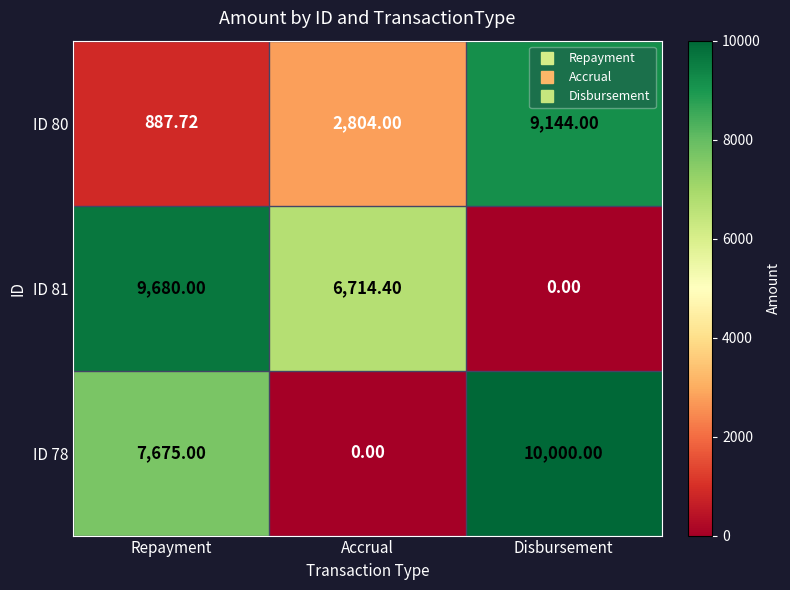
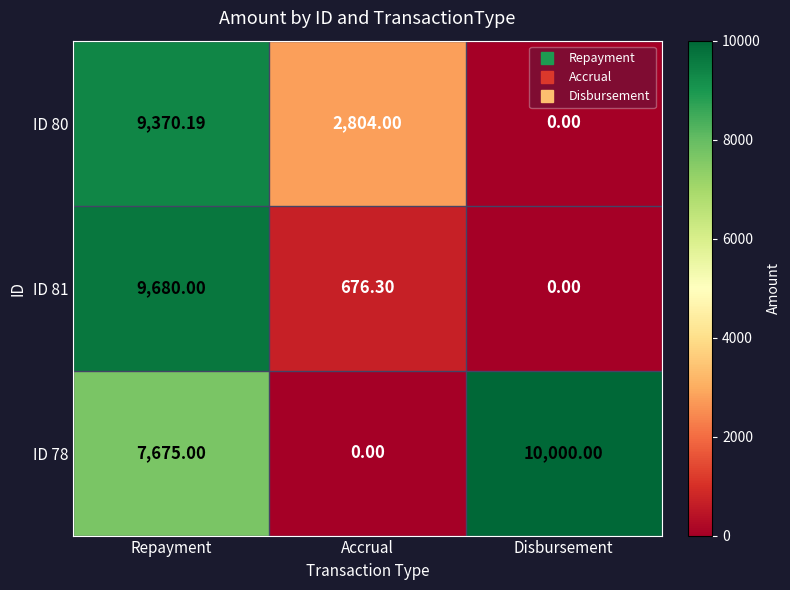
ID 80, Repayment: 887.72 -> 9,370.19
ID 80, Disbursement: 9,144.00 -> 0.00
ID 81, Accrual: 6,714.40 -> 676.30
